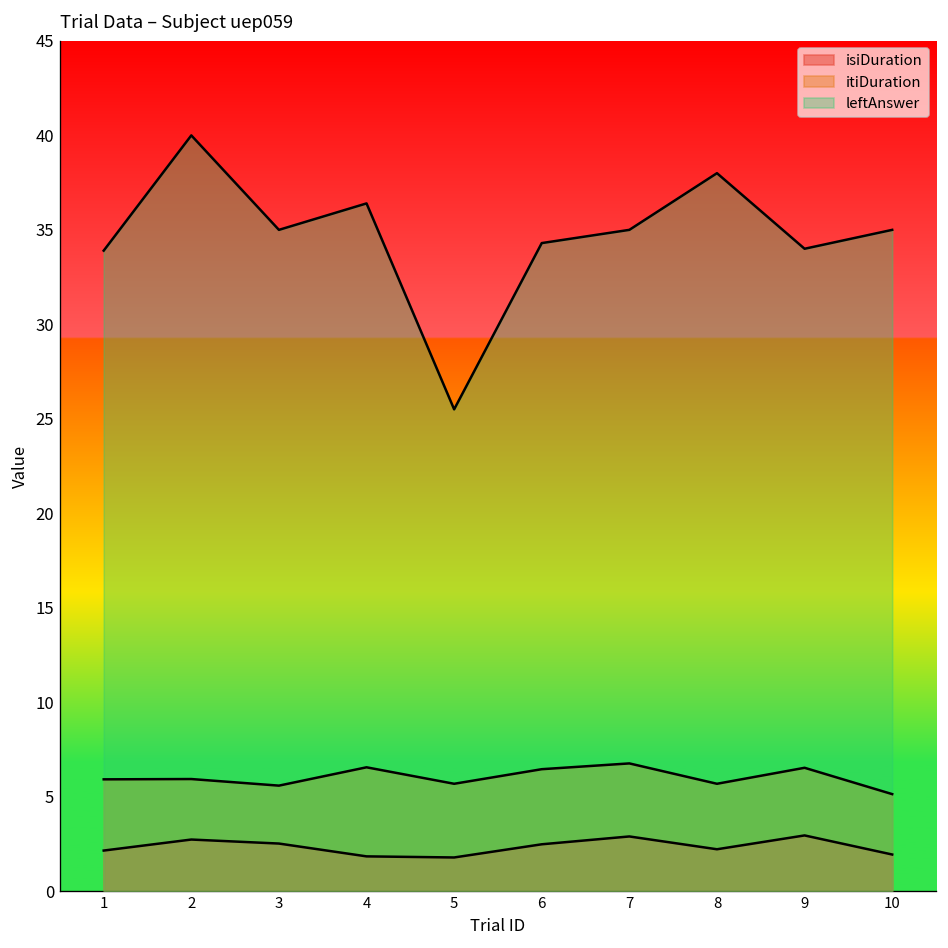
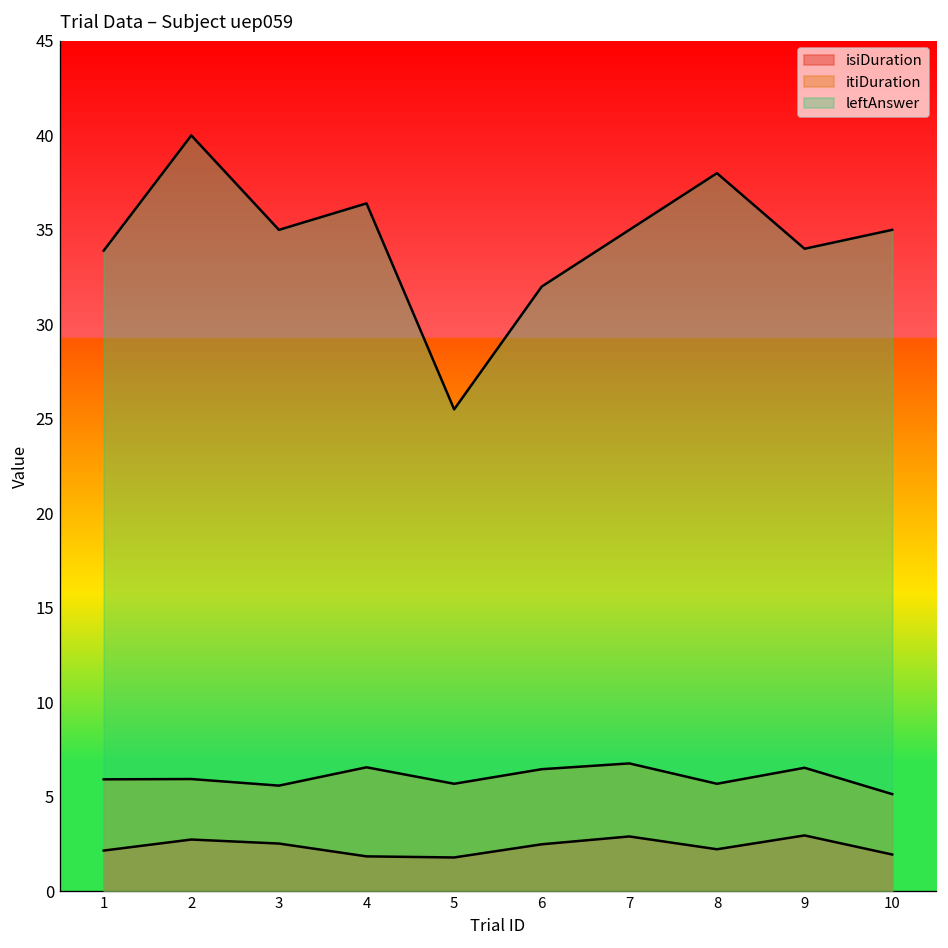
leftAnswer, 6: 34.3 -> 32.0
